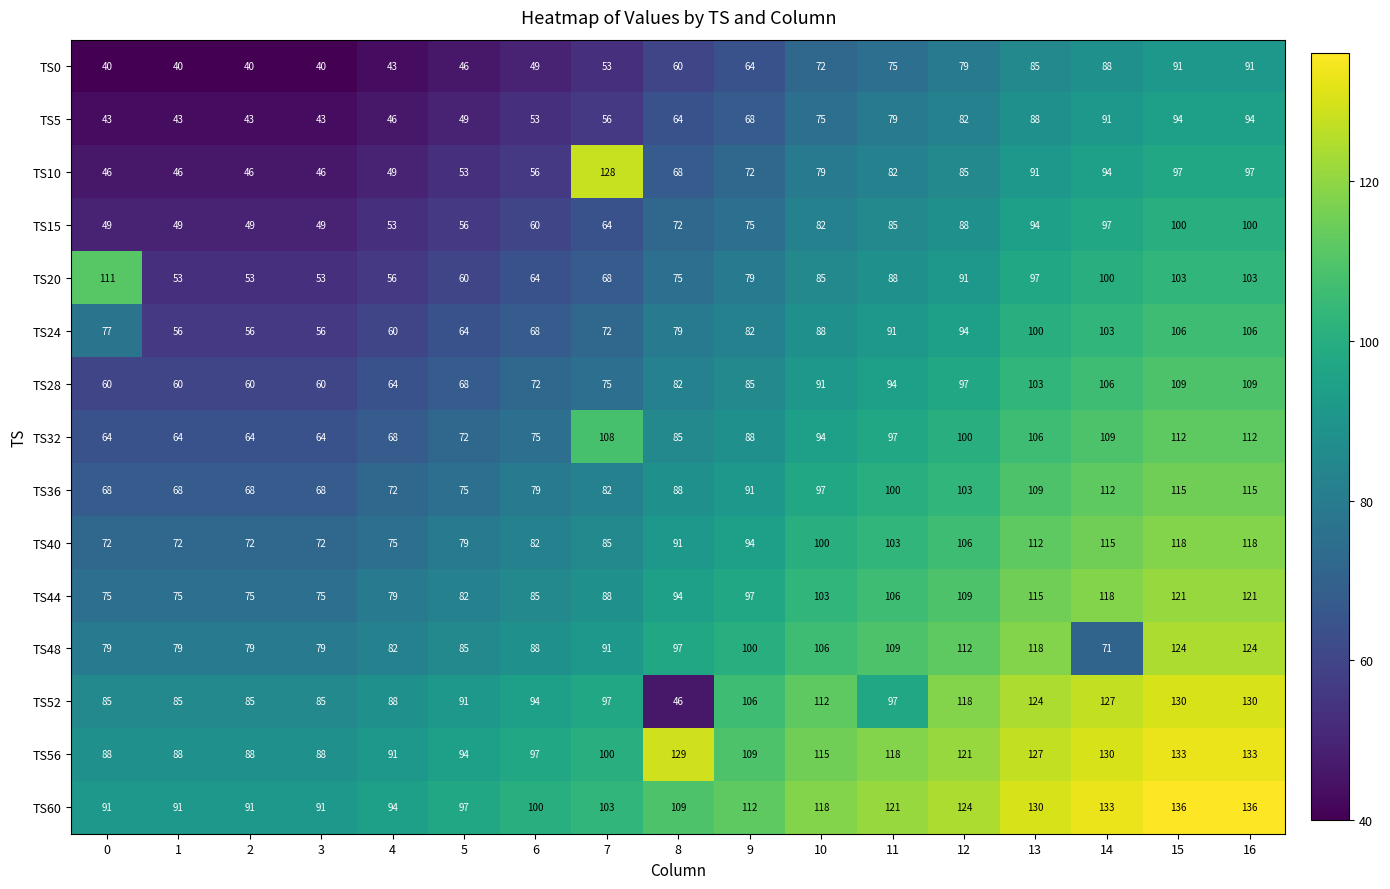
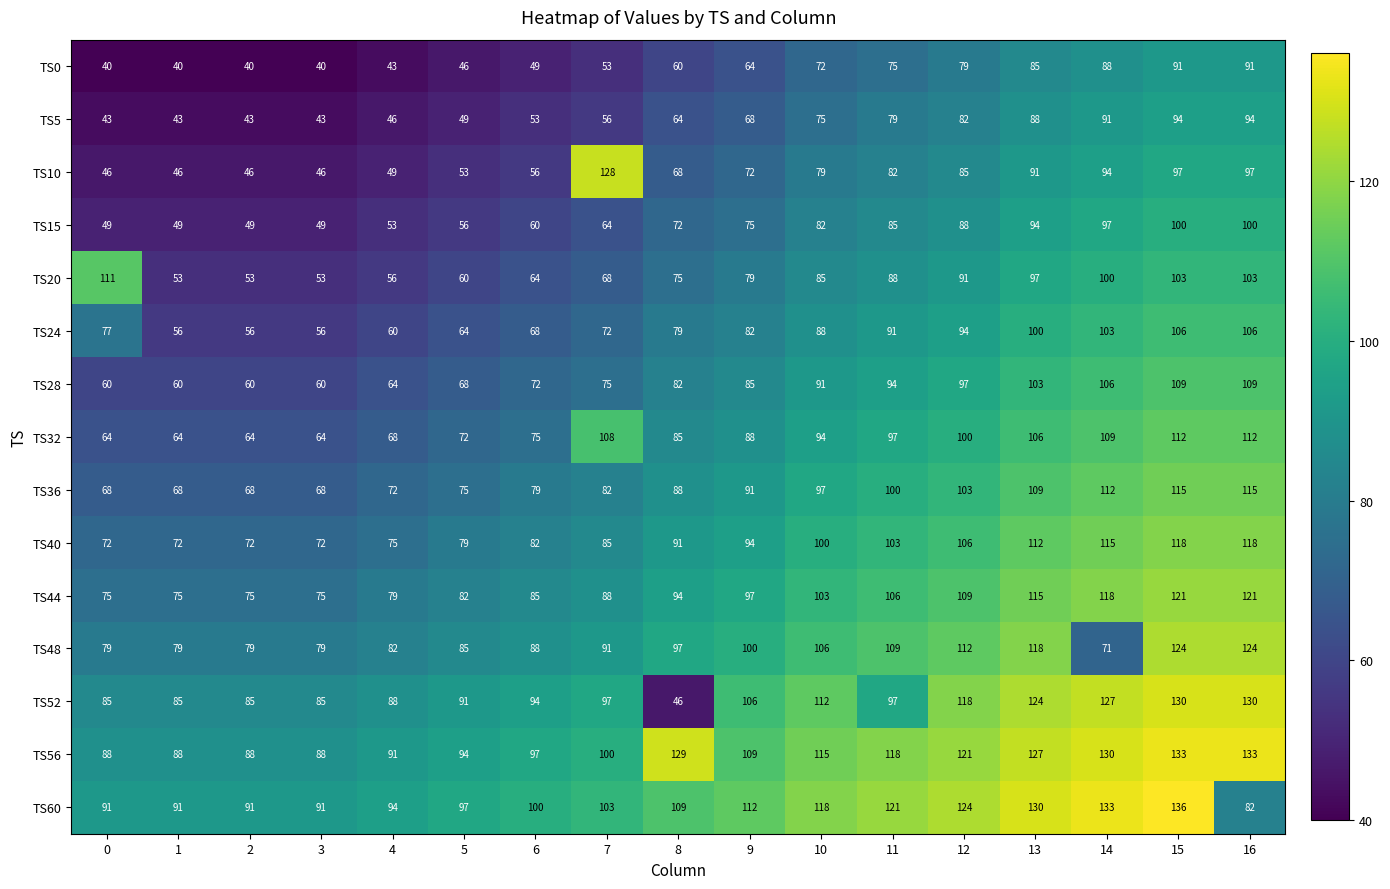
TS60, 16: 136 -> 82
